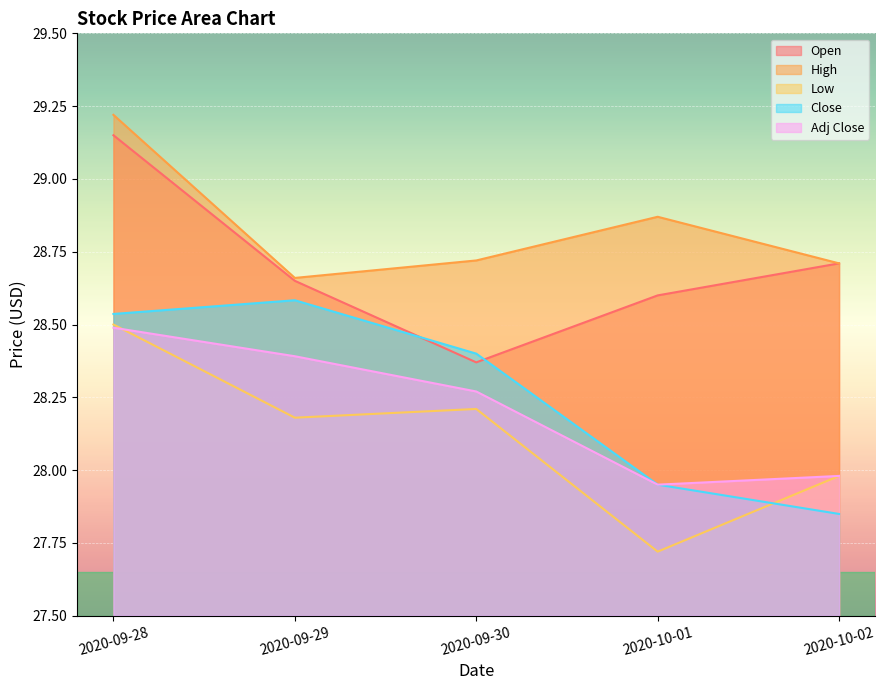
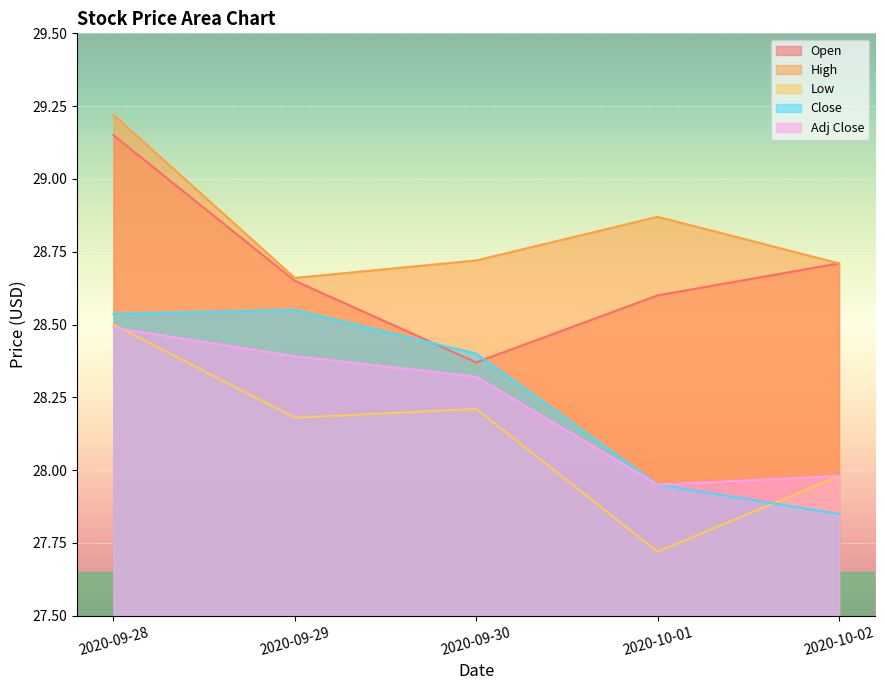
Close, 2020-09-29: 28.58 -> 28.55
Adj Close, 2020-09-30: 28.27 -> 28.32
